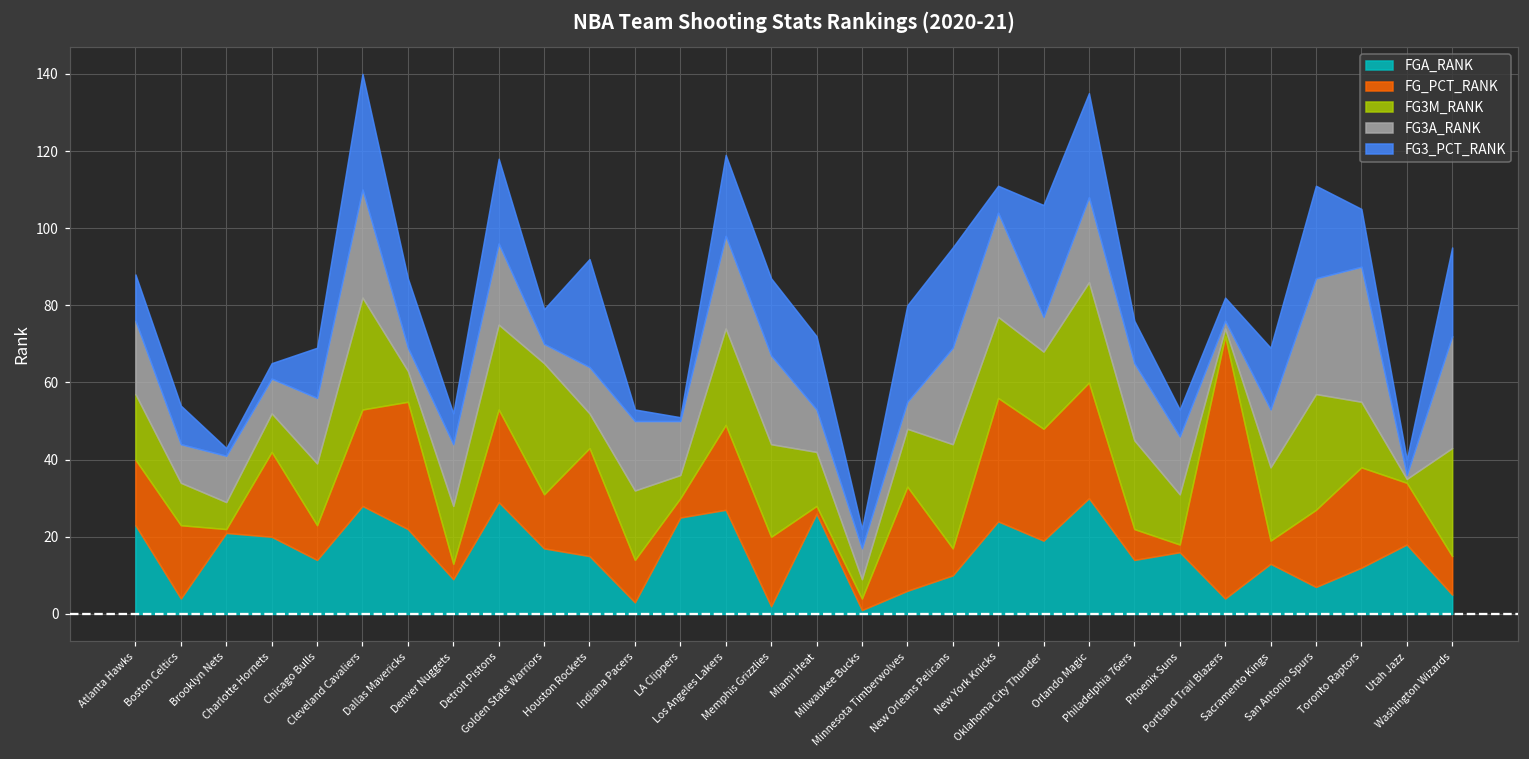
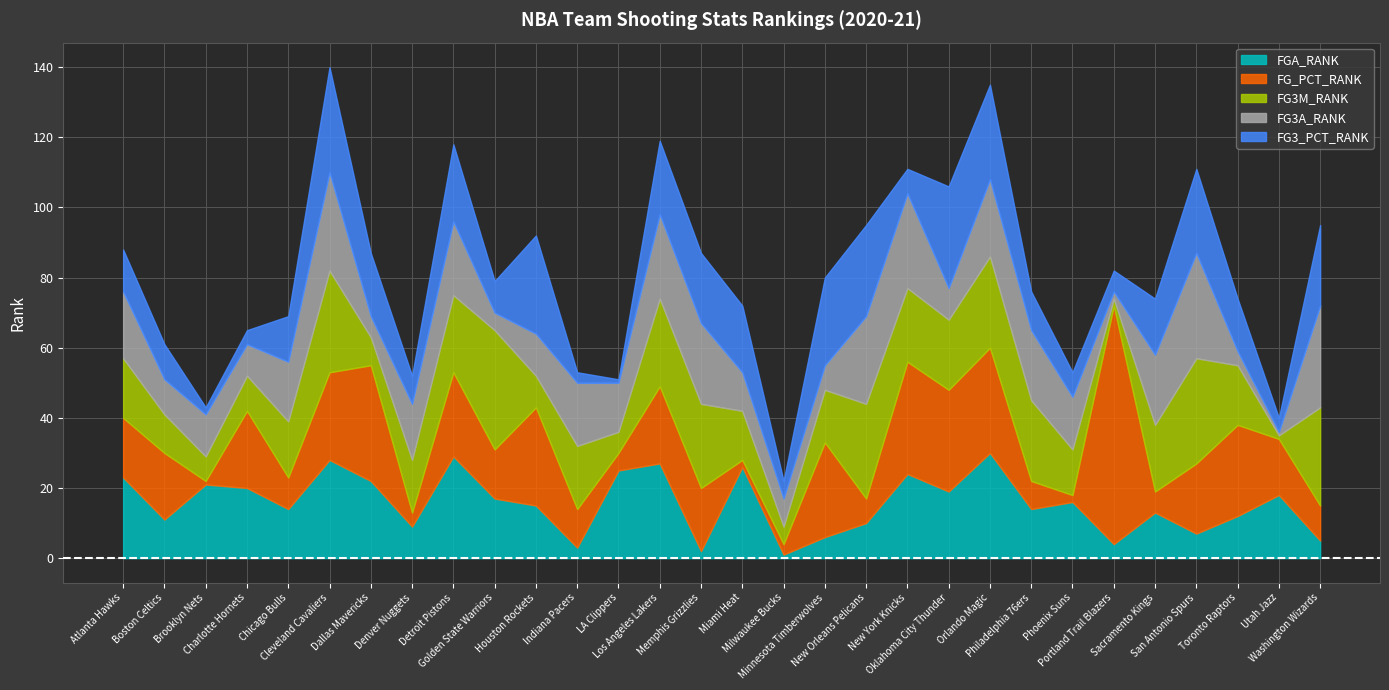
FGA_RANK, Boston Celtics: 4 -> 11
FG3A_RANK, Sacramento Kings: 15 -> 20
FG3A_RANK, Toronto Raptors: 35 -> 4
